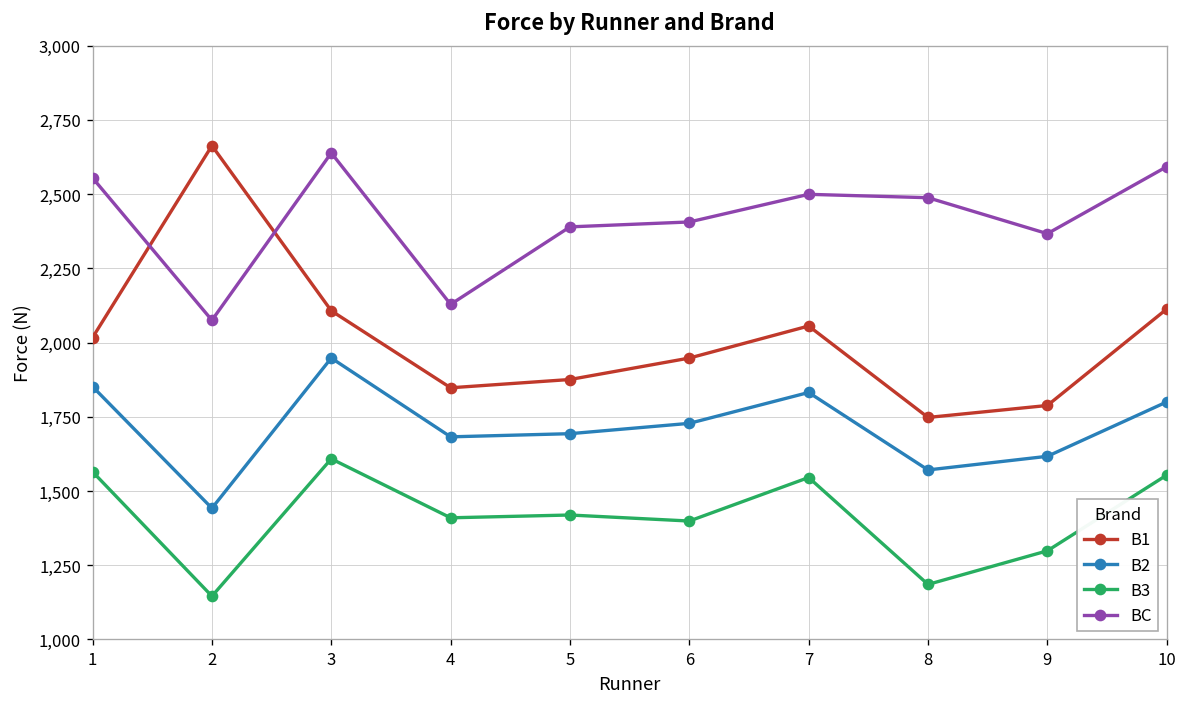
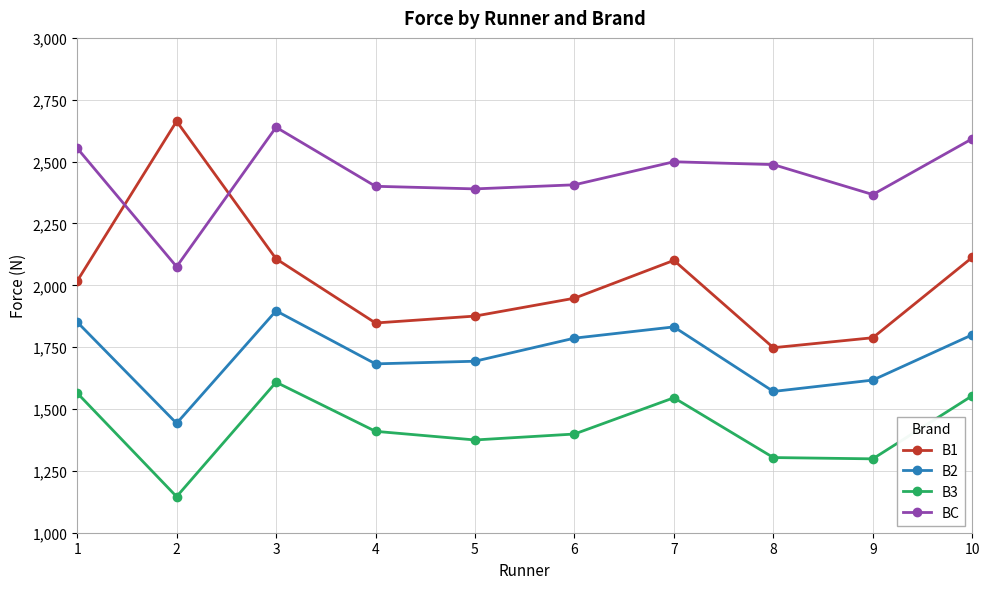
B2, 3: 1,950 -> 1,900
BC, 4: 2,130 -> 2,400
B3, 5: 1,420 -> 1,370
B2, 6: 1,730 -> 1,790
B1, 7: 2,060 -> 2,100
B3, 8: 1,190 -> 1,300
